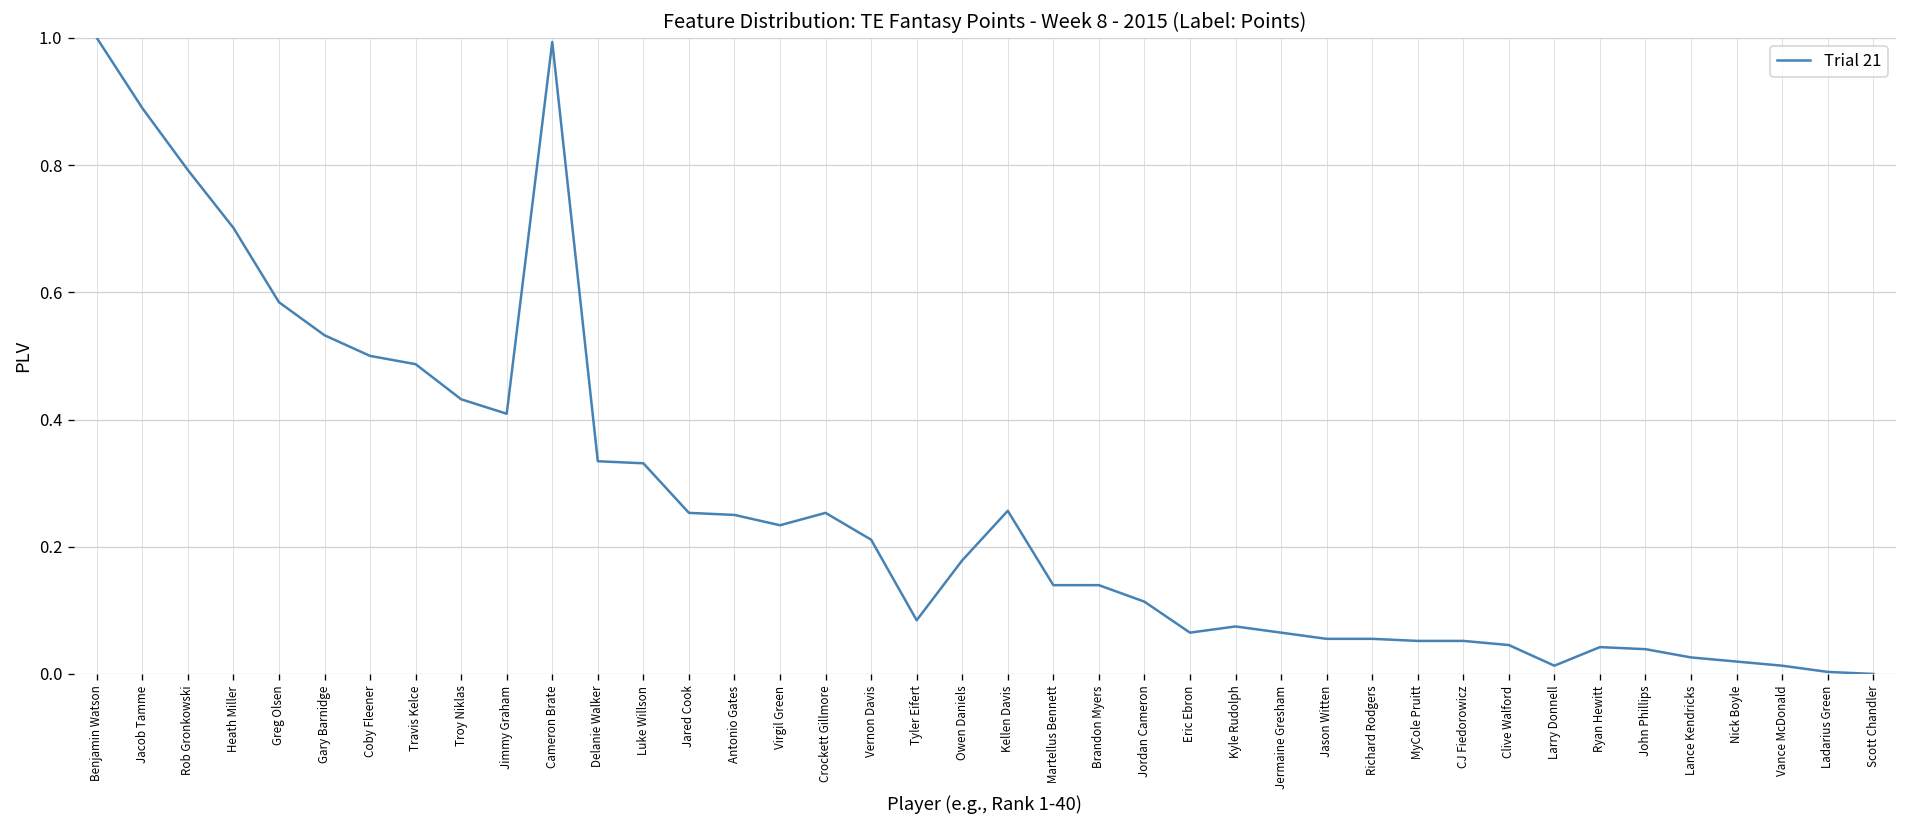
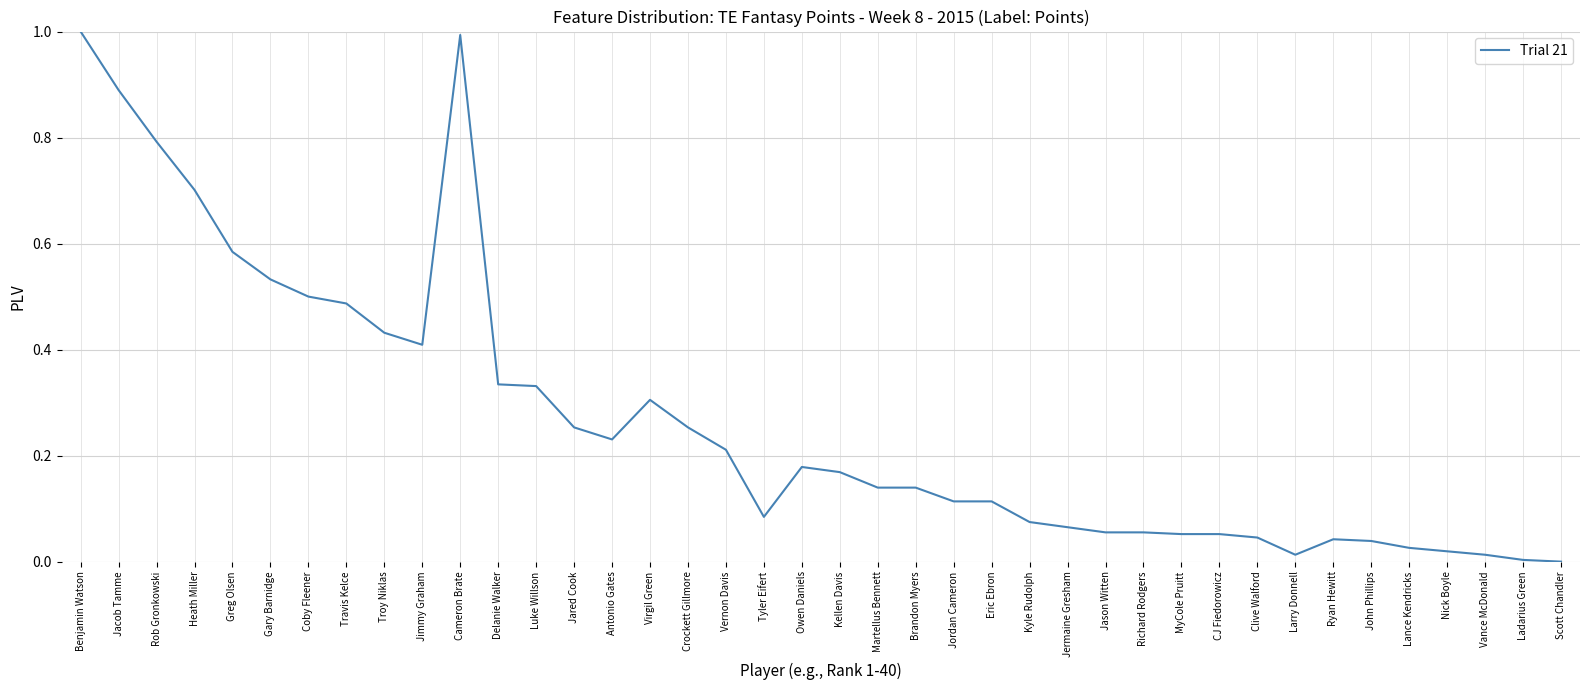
Antonio Gates: 0.25 -> 0.23
Virgil Green: 0.23 -> 0.31
Kellen Davis: 0.26 -> 0.17
Eric Ebron: 0.06 -> 0.11
